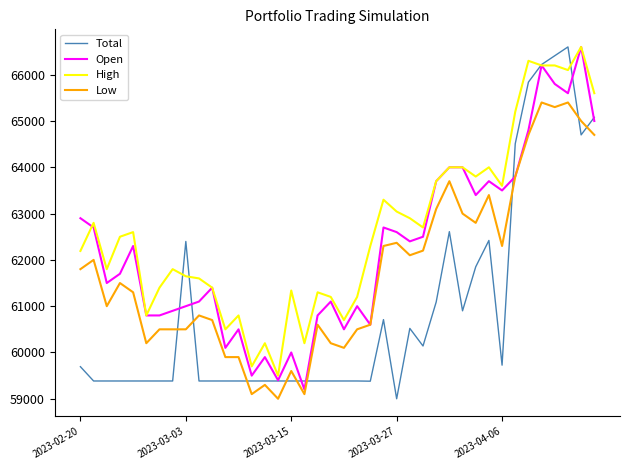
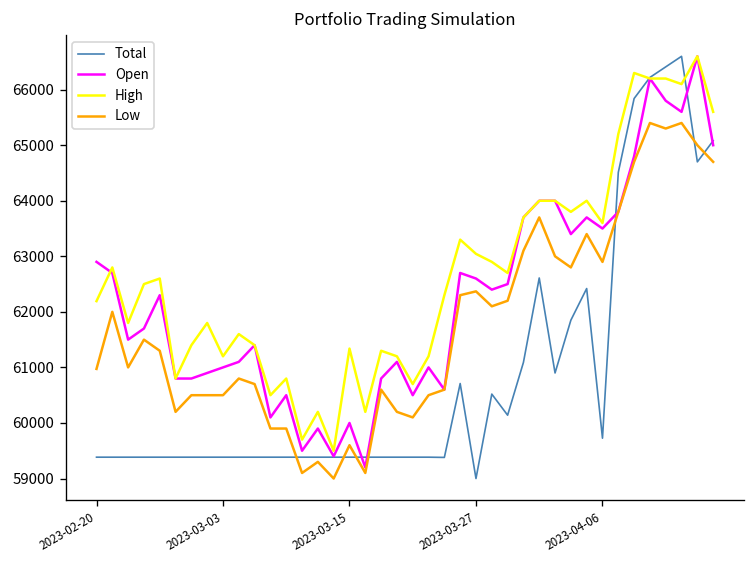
Total, 2023-02-20: 59700 -> 59400
Low, 2023-02-20: 61800 -> 61000
Total, 2023-03-03: 62400 -> 59400
High, 2023-03-03: 61600 -> 61200
Low, 2023-04-06: 62300 -> 62900
